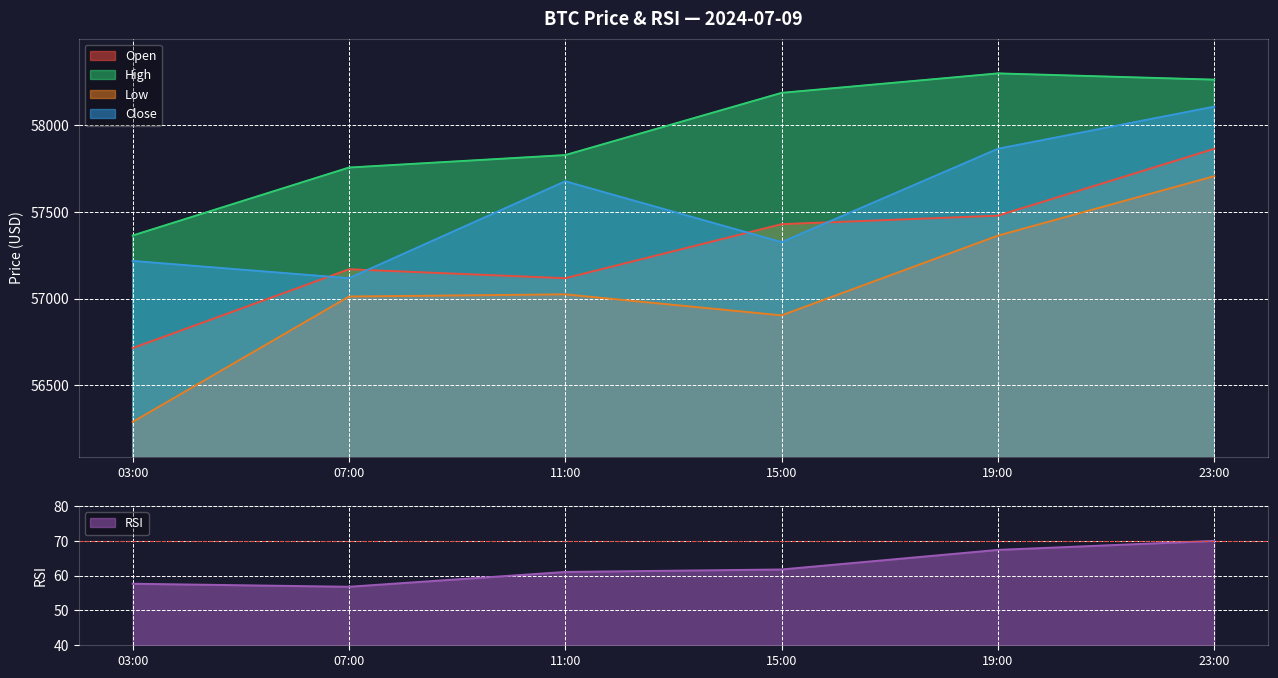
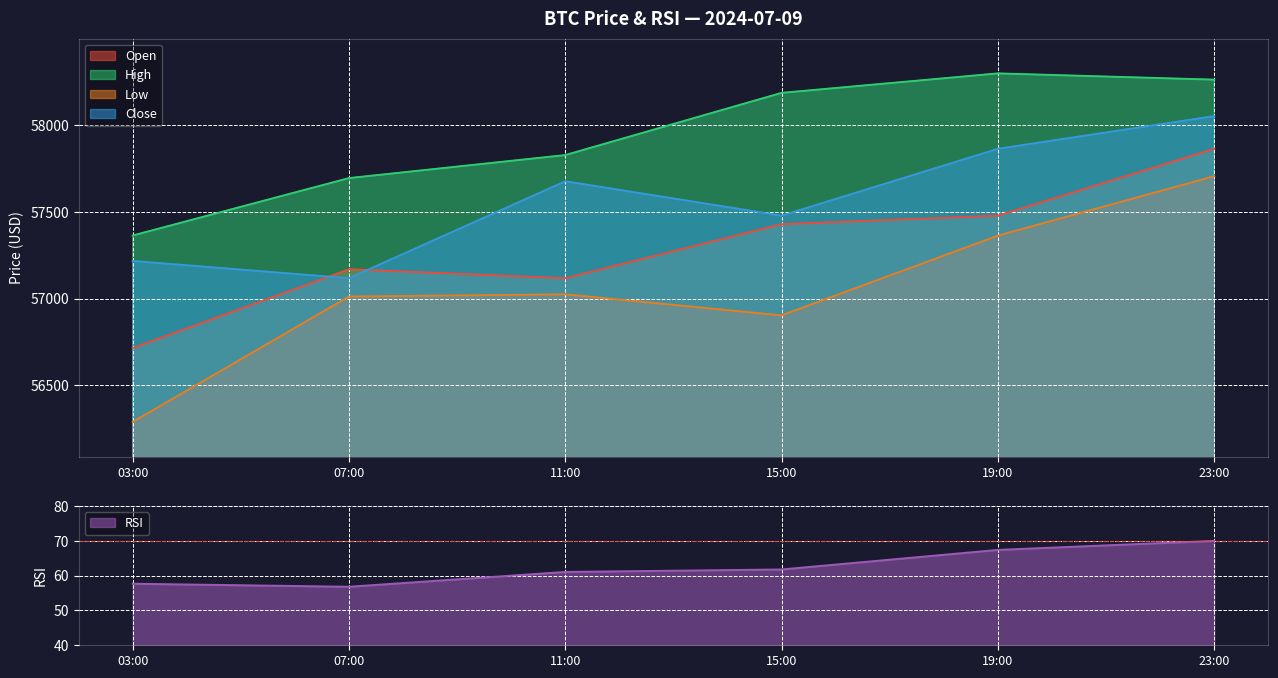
BTC Price & RSI — 2024-07-09, High, 07:00: 57750 -> 57690
BTC Price & RSI — 2024-07-09, Close, 15:00: 57320 -> 57480
BTC Price & RSI — 2024-07-09, Close, 23:00: 58100 -> 58050
